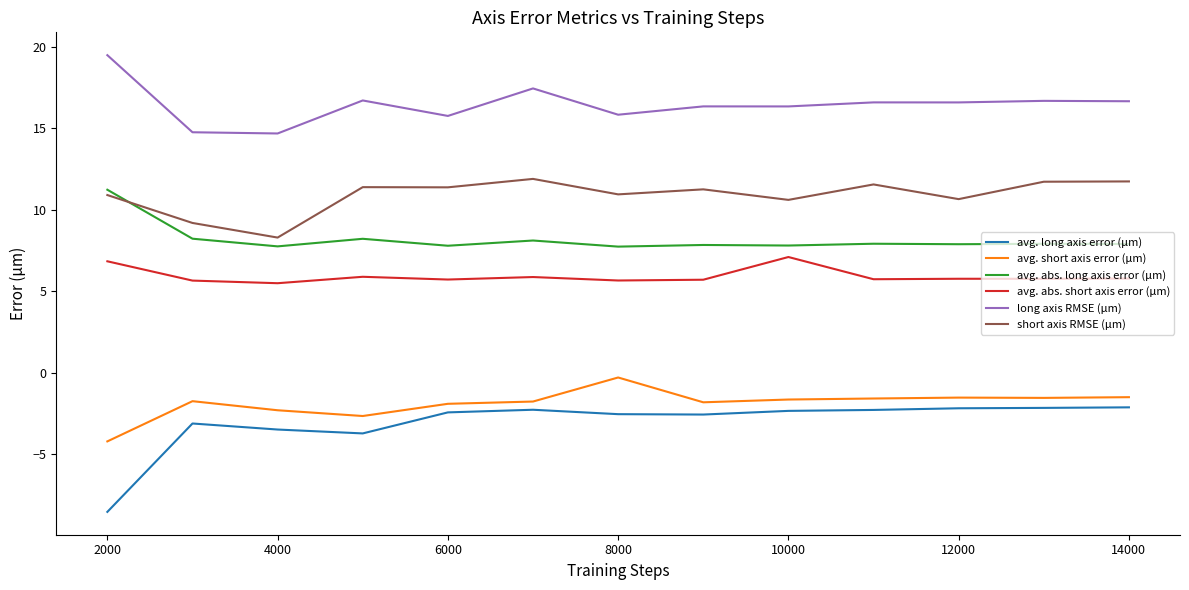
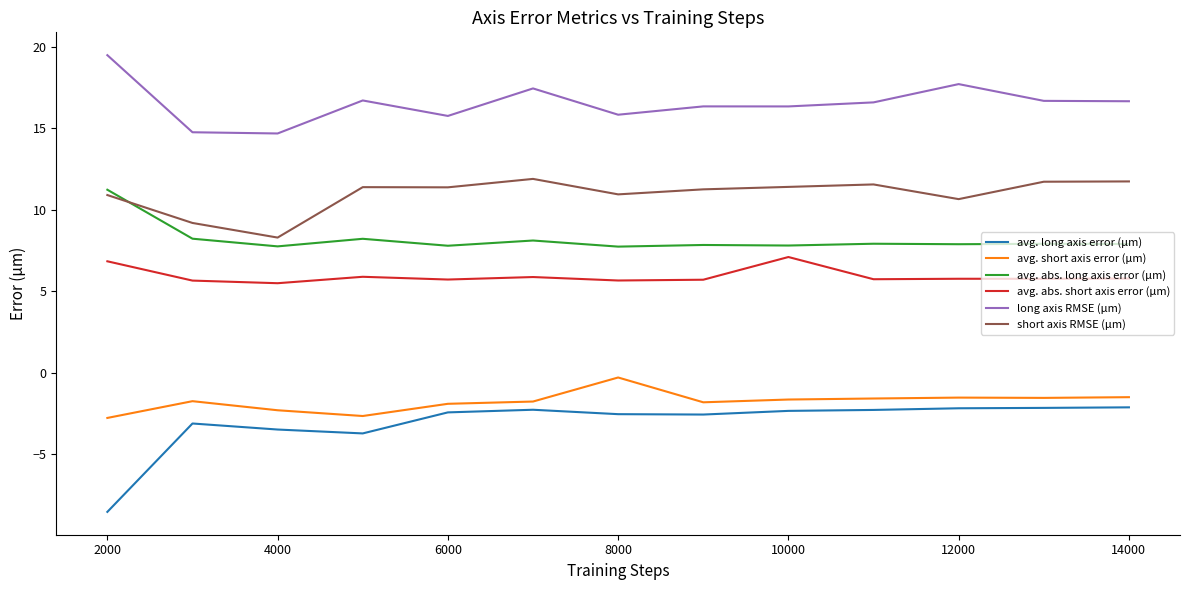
avg. short axis error (μm), 2000: -4.2 -> -2.8
short axis RMSE (μm), 10000: 10.6 -> 11.4
long axis RMSE (μm), 12000: 16.6 -> 17.7
